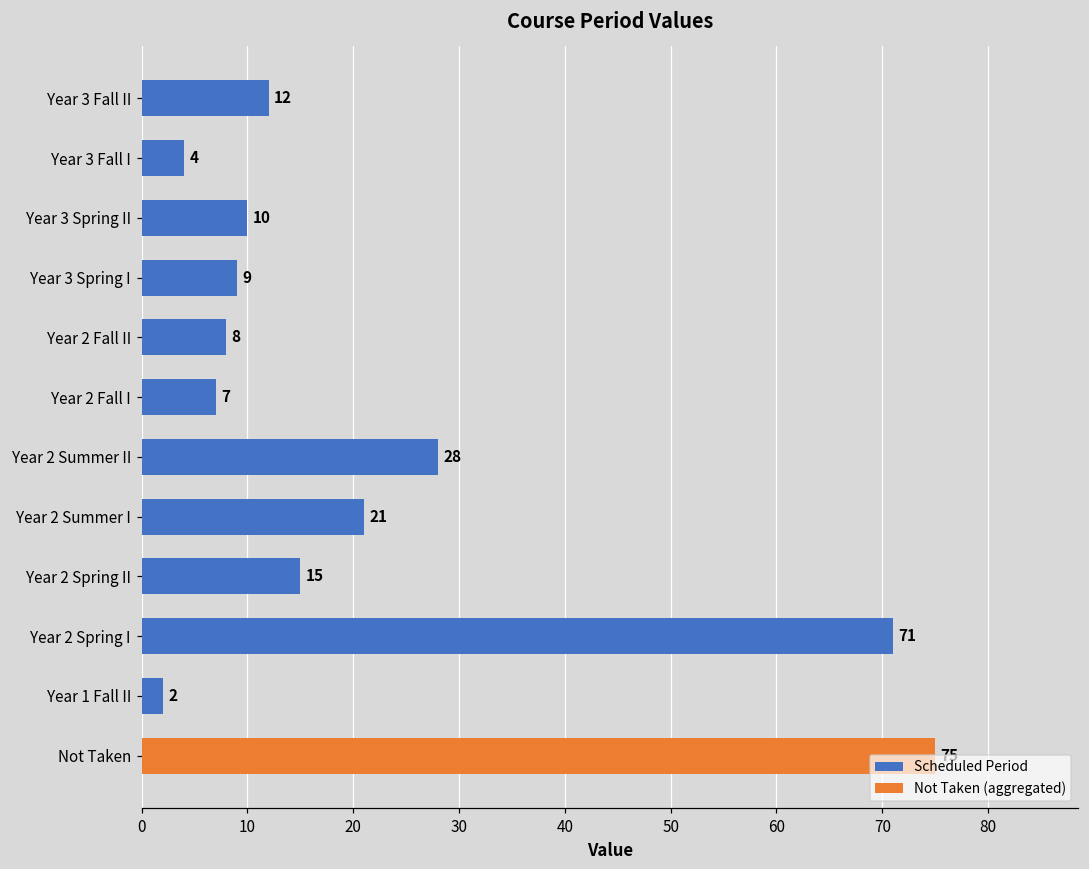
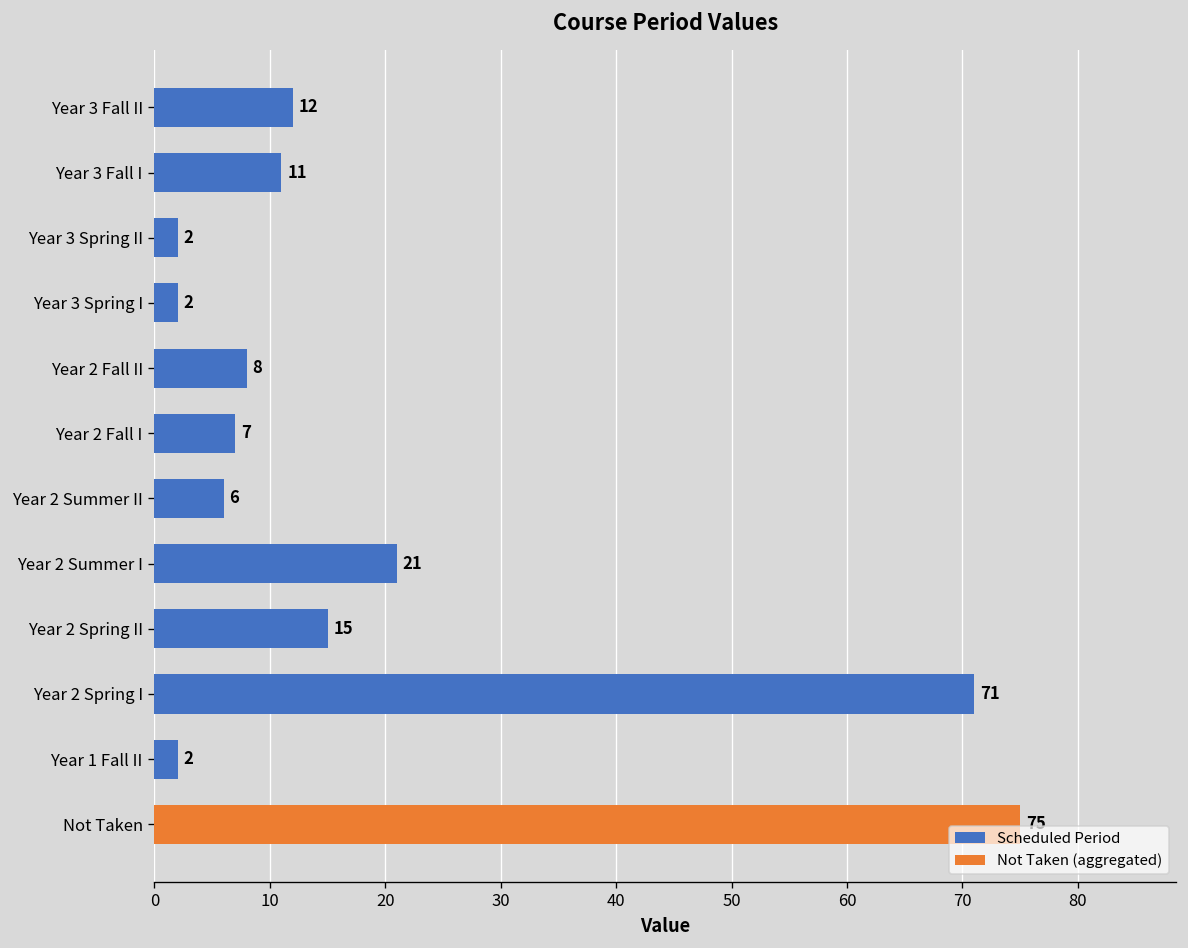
Year 3 Fall I: 4 -> 11
Year 3 Spring II: 10 -> 2
Year 3 Spring I: 9 -> 2
Year 2 Summer II: 28 -> 6
